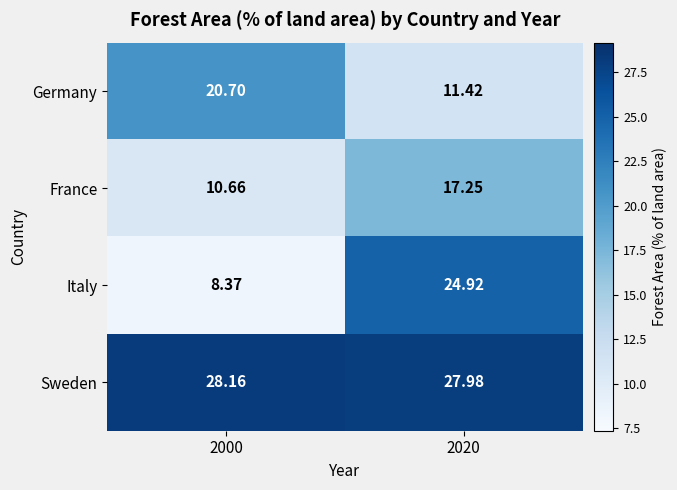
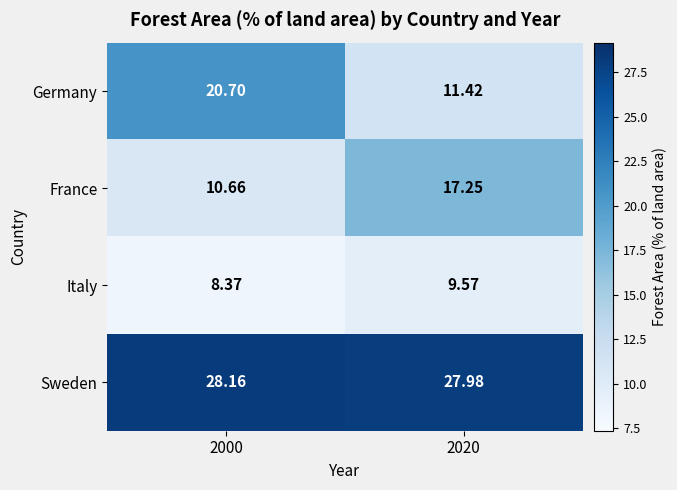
Italy, 2020: 24.92 -> 9.57
